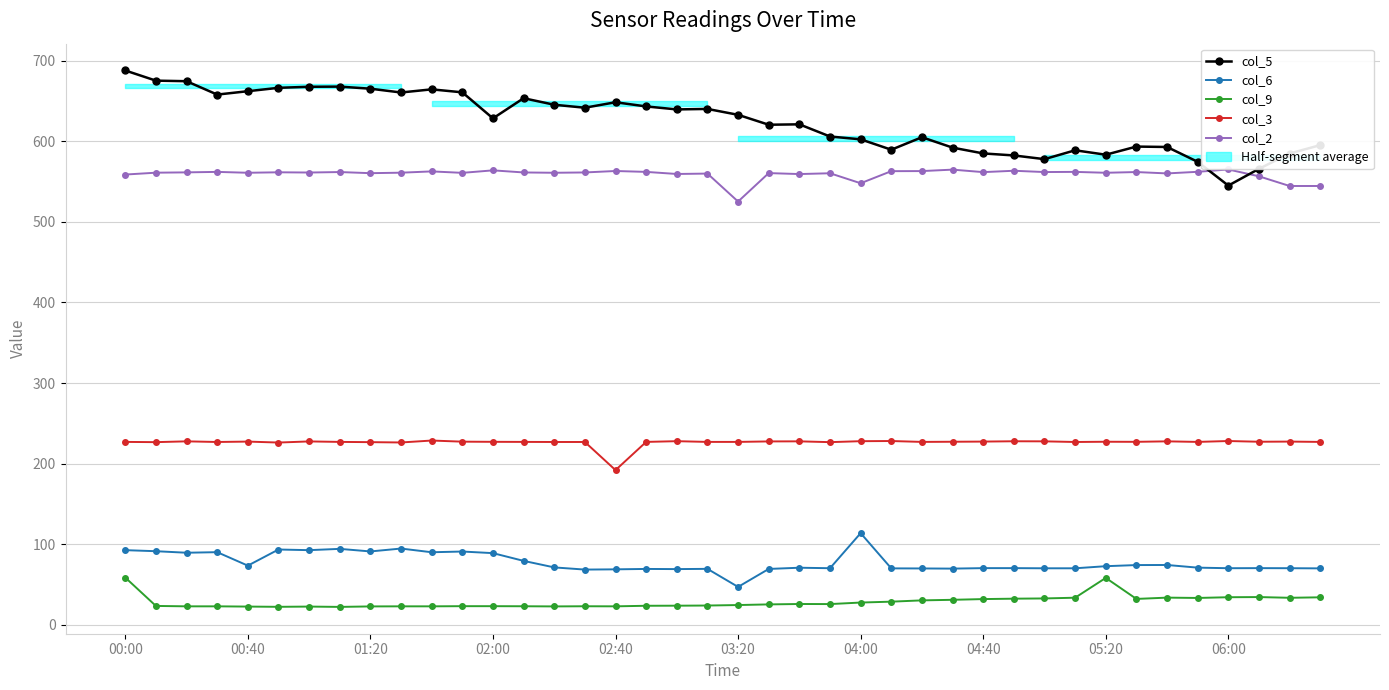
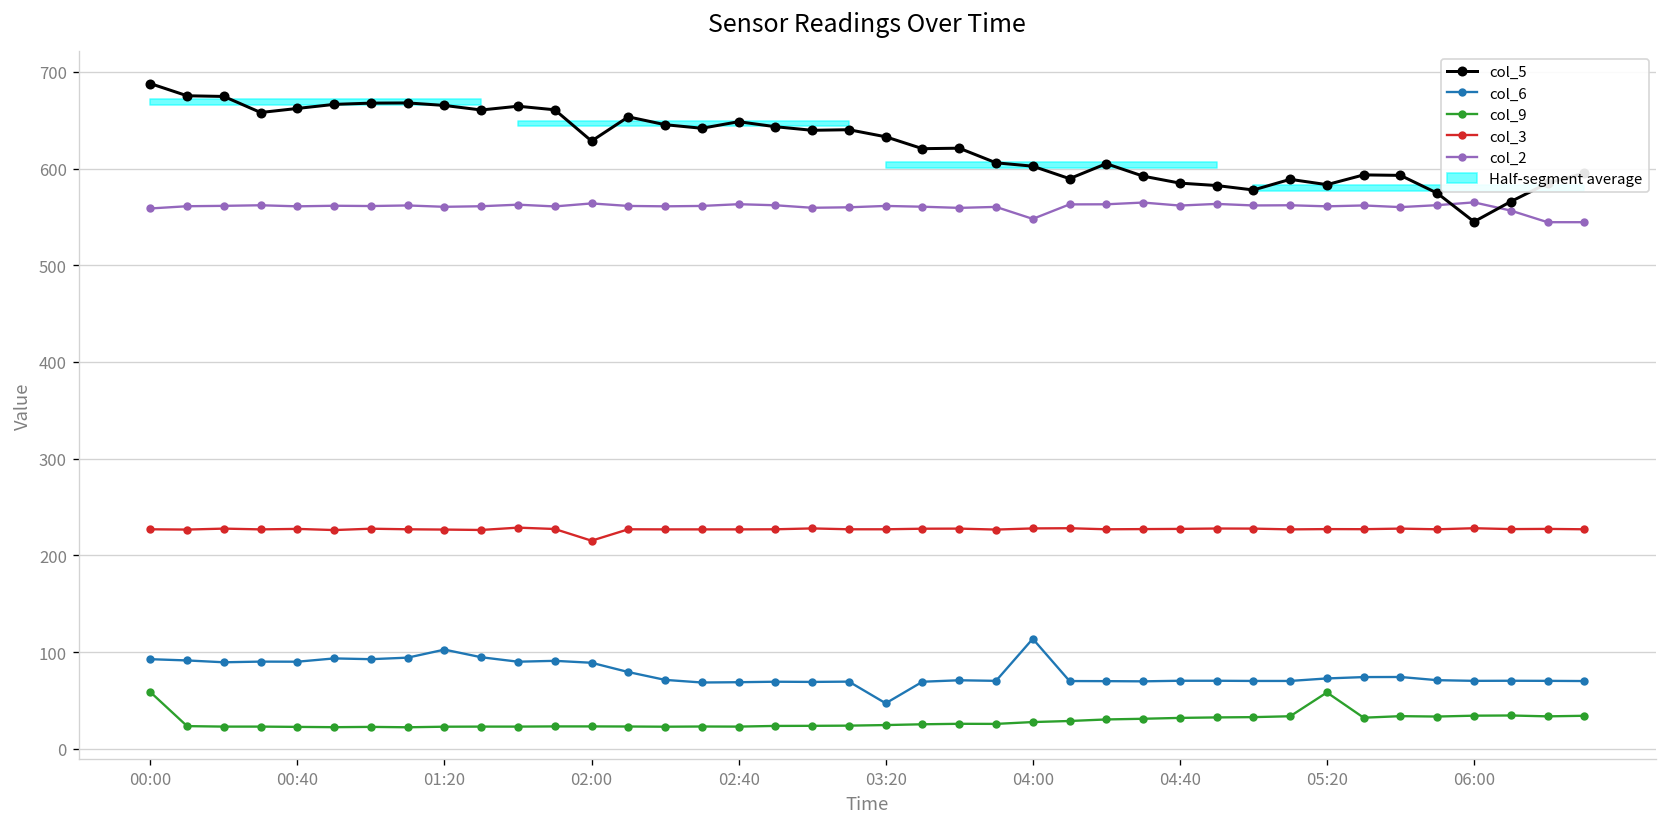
col_6, 00:40: 70 -> 90
col_6, 01:20: 90 -> 100
col_3, 02:00: 230 -> 220
col_3, 02:40: 190 -> 230
col_2, 03:20: 530 -> 560
